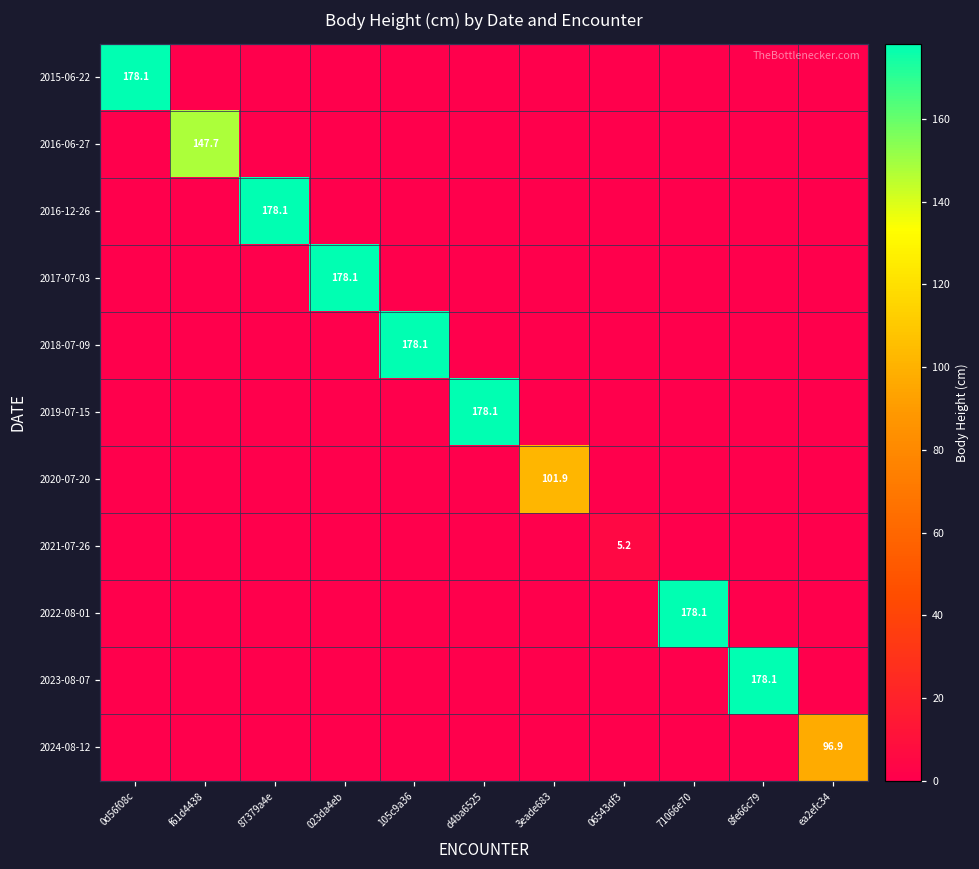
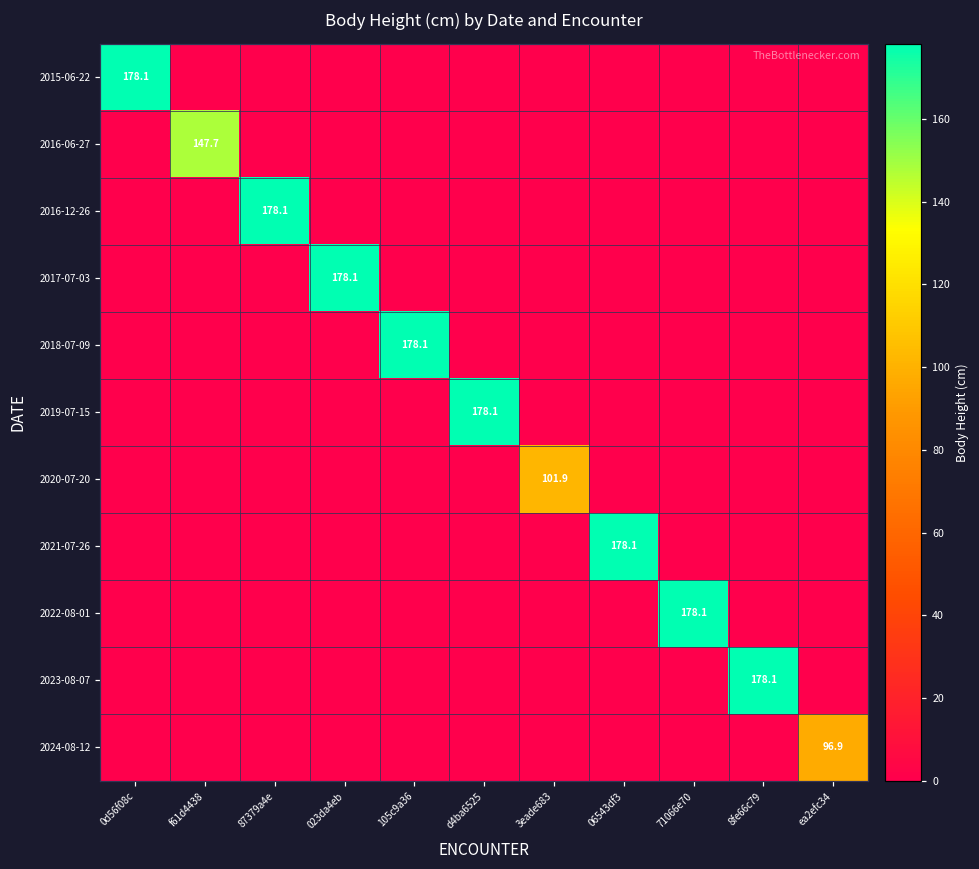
2021-07-26, 06543df3: 5.2 -> 178.1
